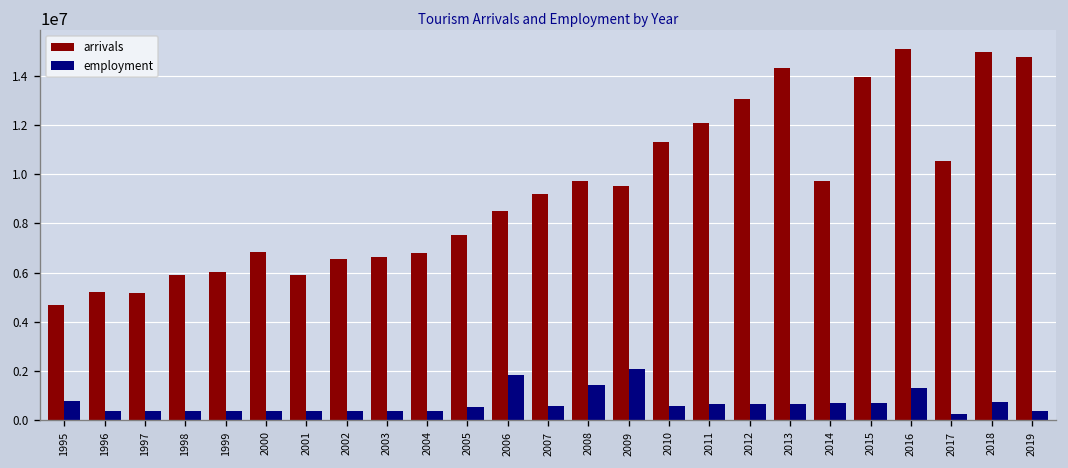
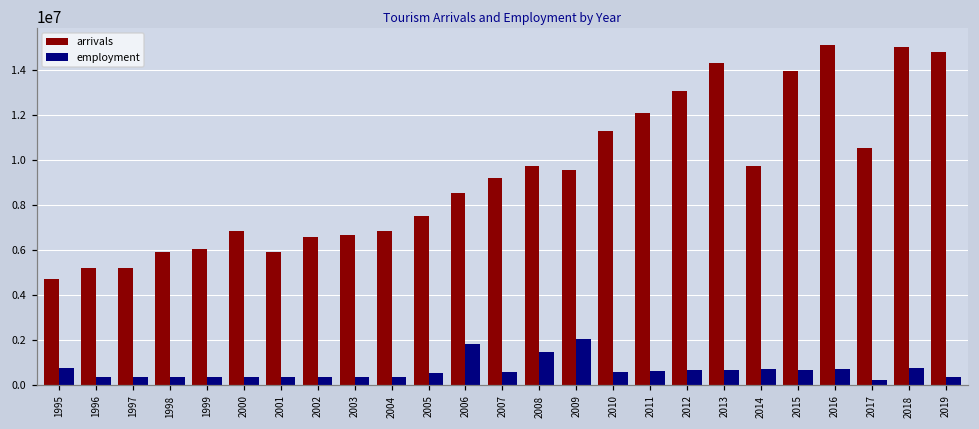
employment, 2016: 1300000 -> 700000
